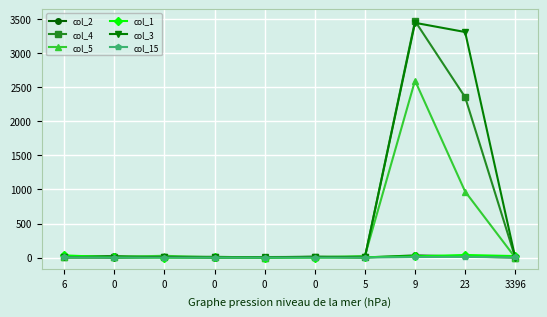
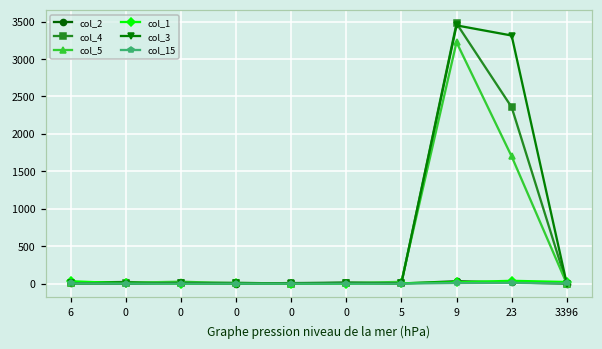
col_5, 9: 2600 -> 3200
col_5, 23: 1000 -> 1700
